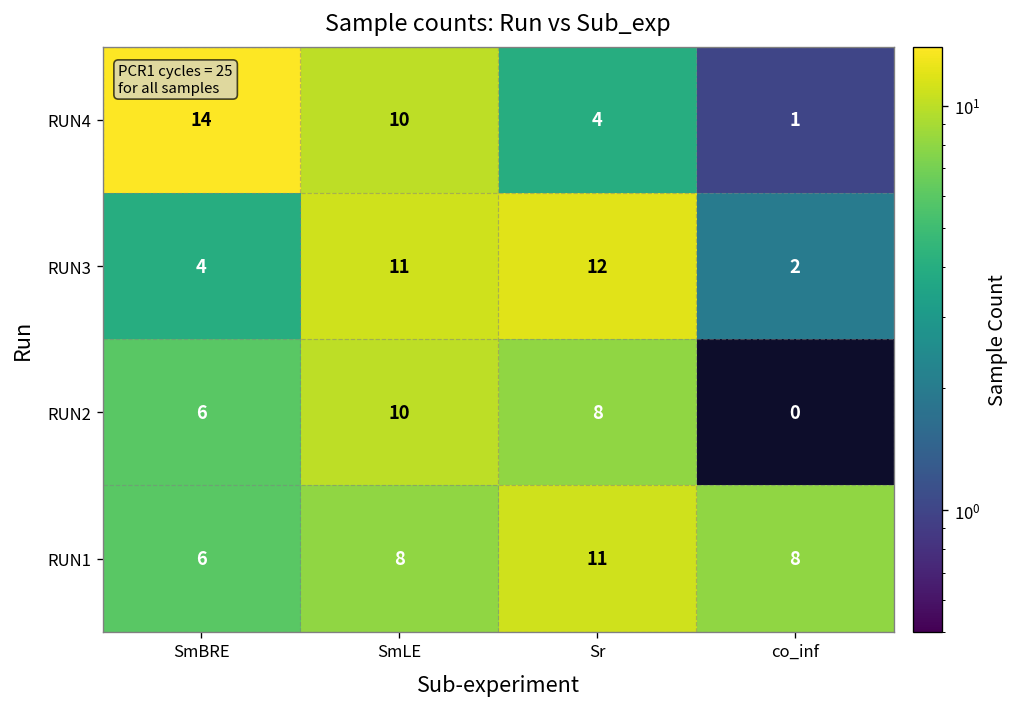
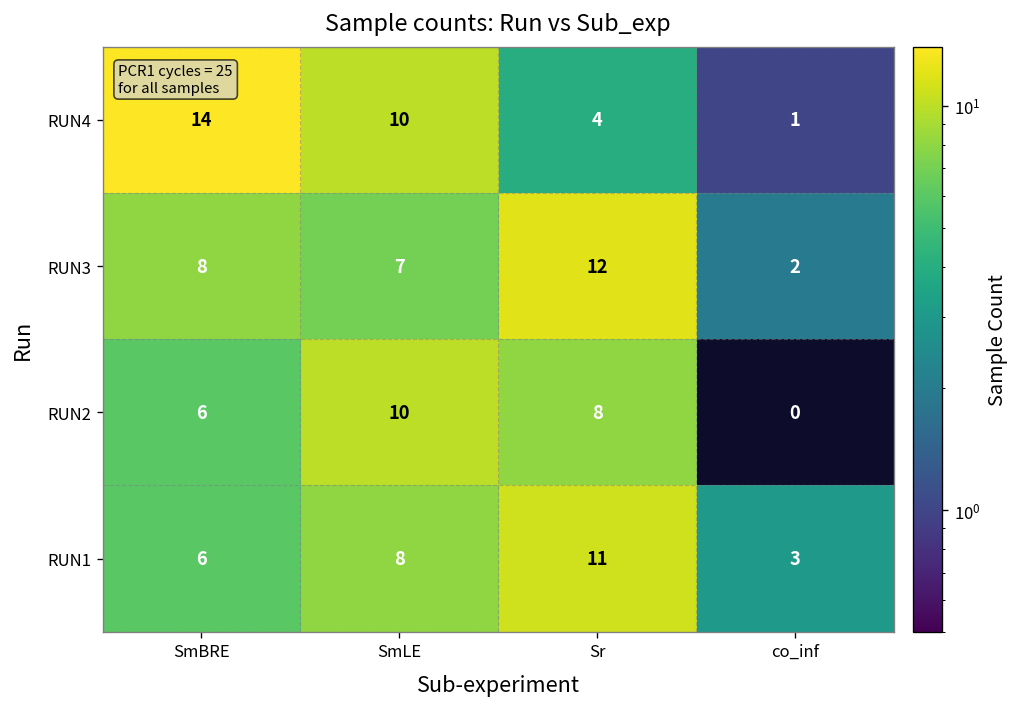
RUN3, SmBRE: 4 -> 8
RUN3, SmLE: 11 -> 7
RUN1, co_inf: 8 -> 3
